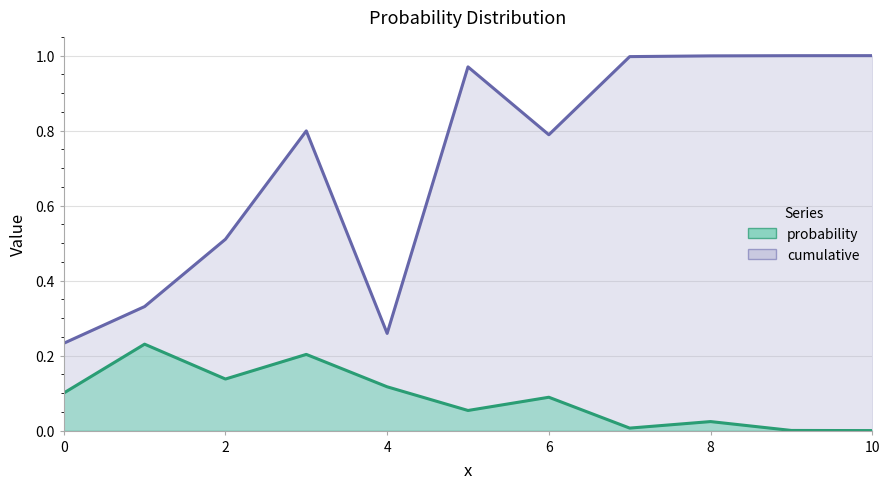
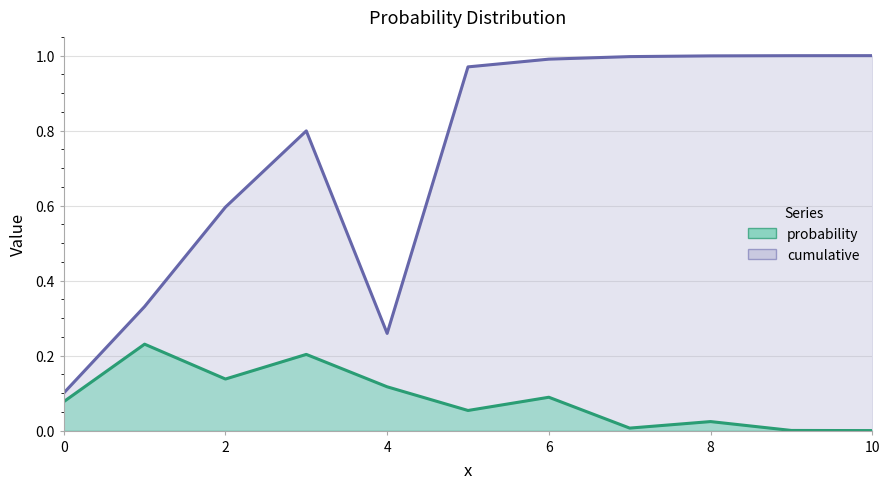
cumulative, 0: 0.23 -> 0.10
probability, 0: 0.10 -> 0.08
cumulative, 2: 0.51 -> 0.60
cumulative, 6: 0.79 -> 0.99
